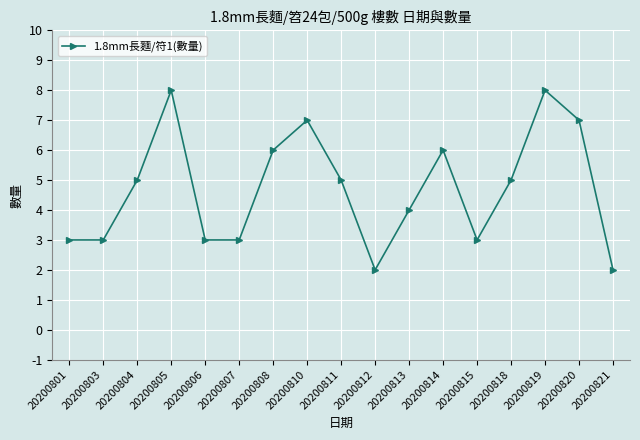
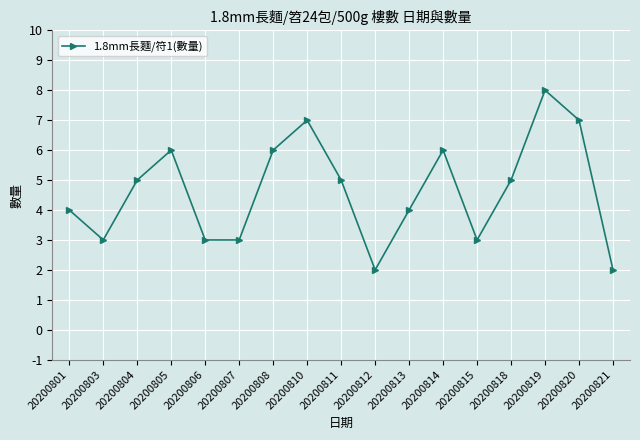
20200801: 3 -> 4
20200805: 8 -> 6
